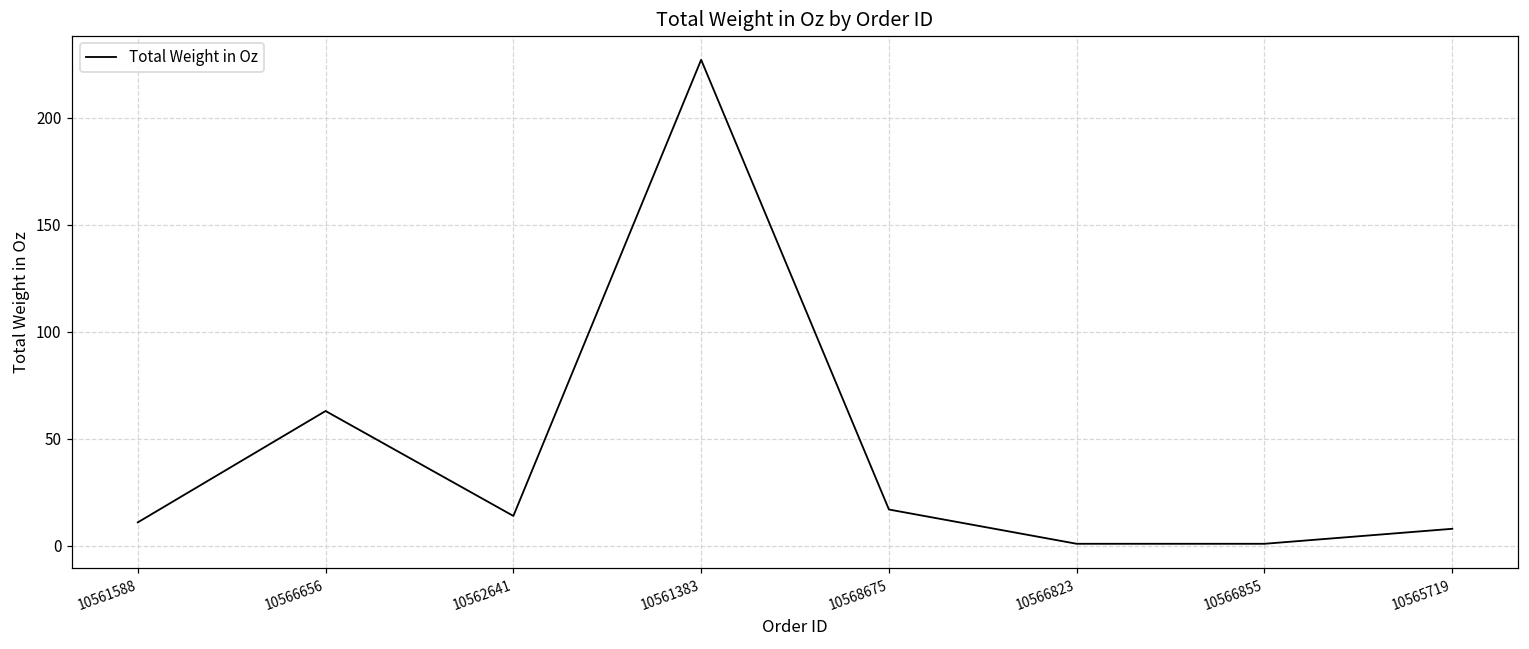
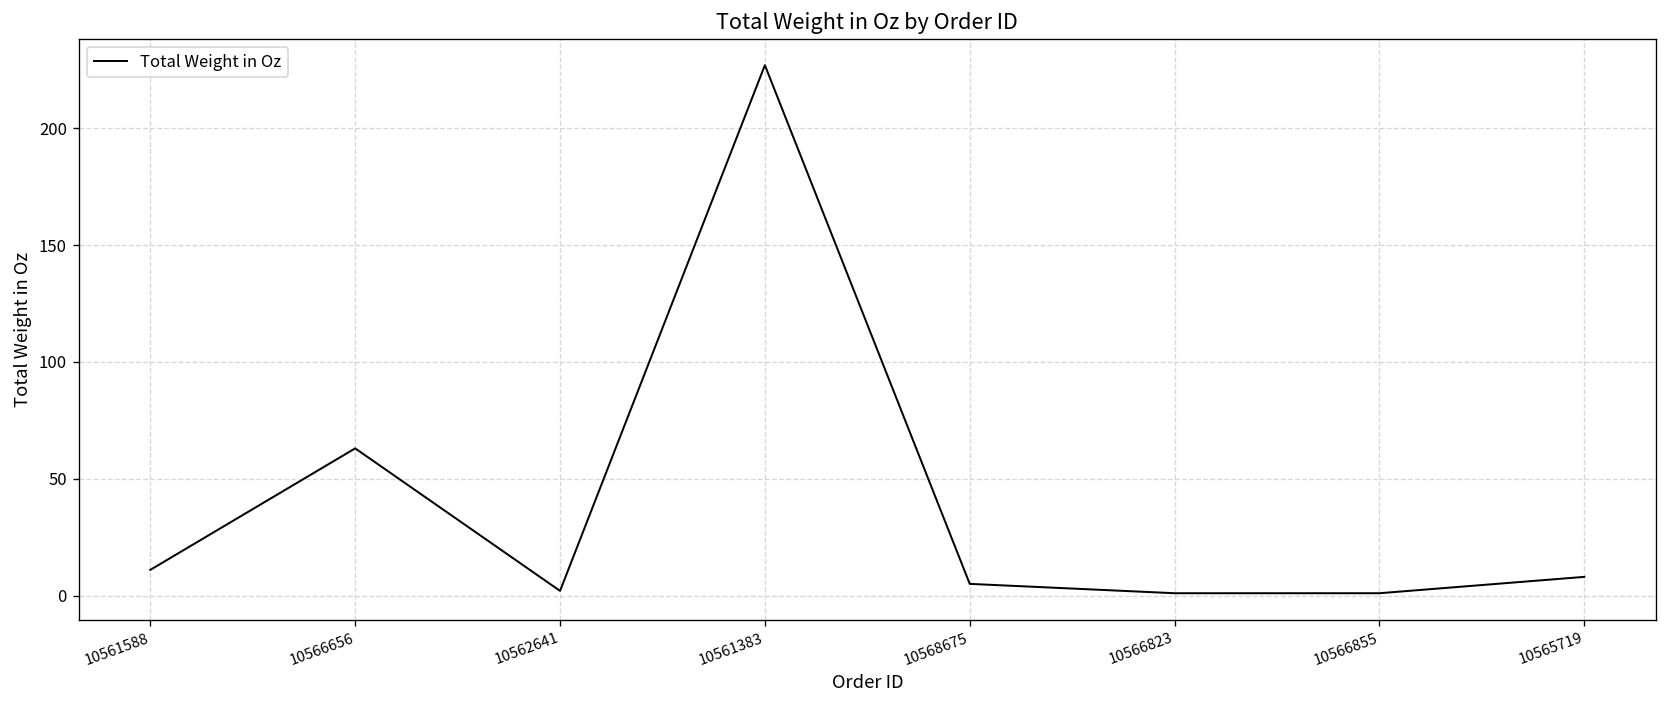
10562641: 14 -> 2
10568675: 17 -> 5
